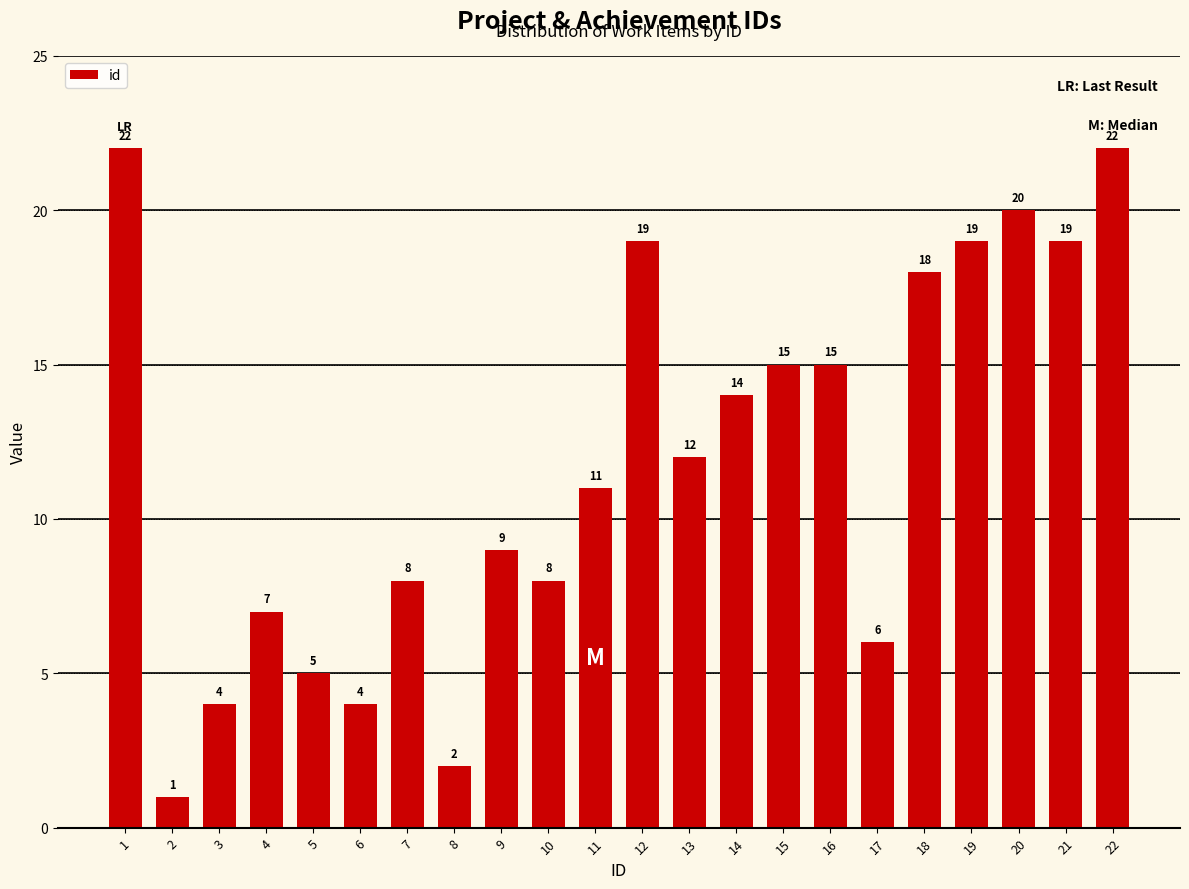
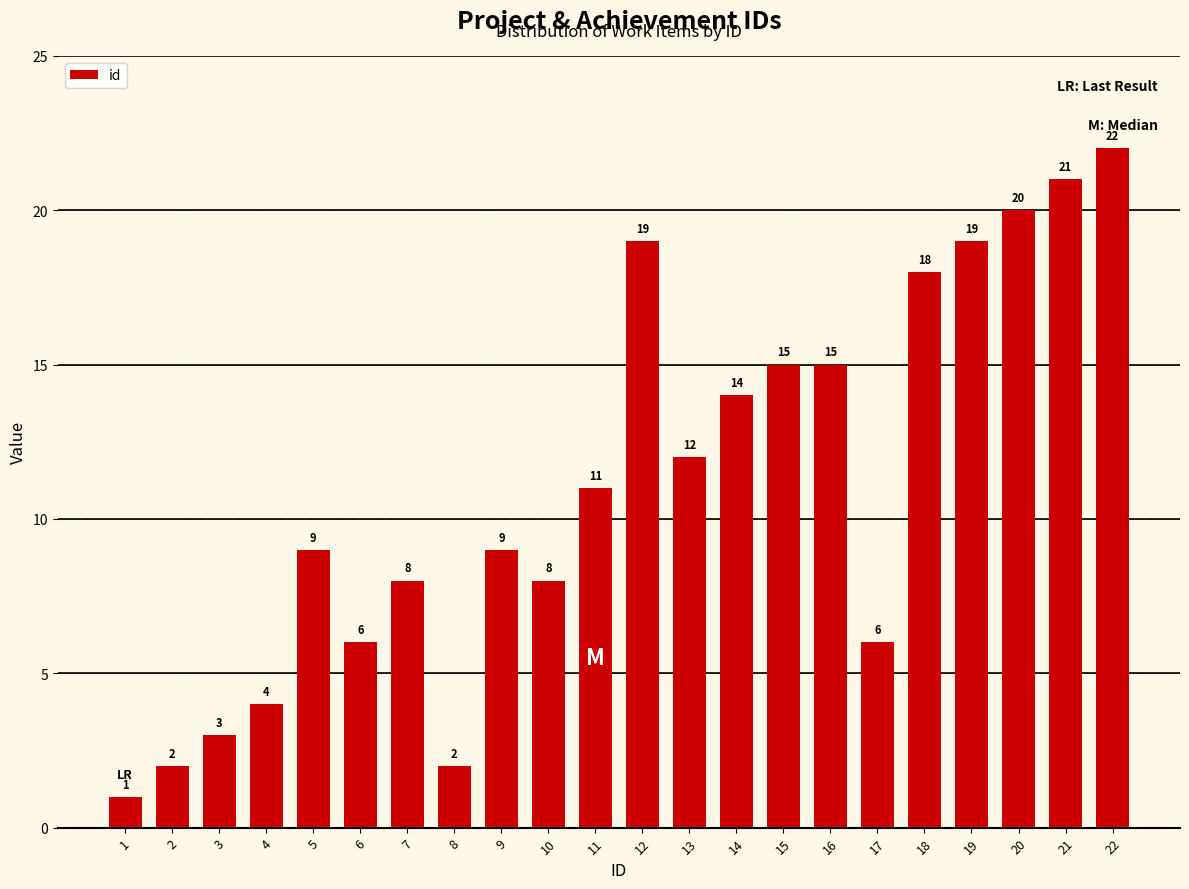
1: 22 -> 1
2: 1 -> 2
3: 4 -> 3
4: 7 -> 4
5: 5 -> 9
6: 4 -> 6
21: 19 -> 21
